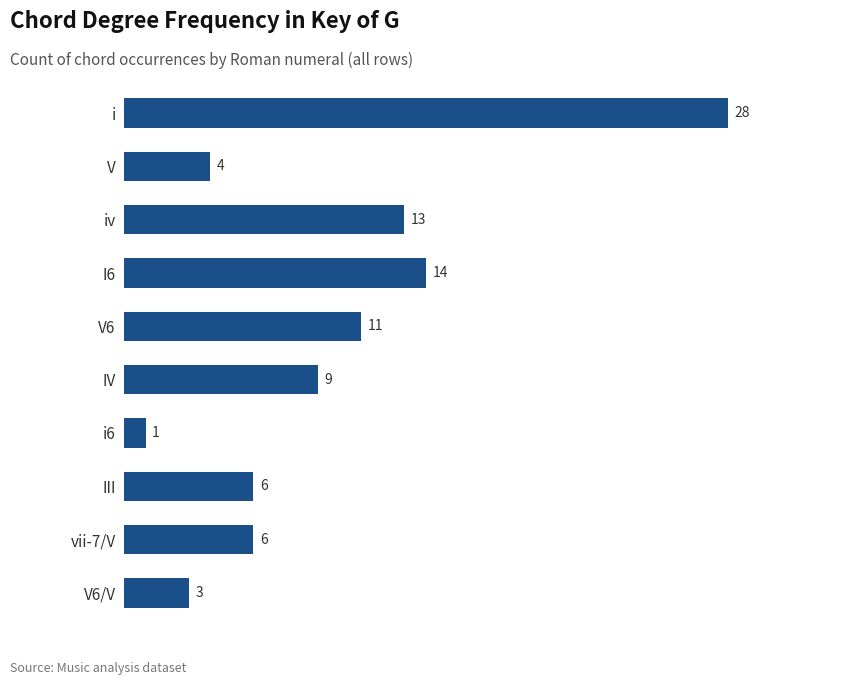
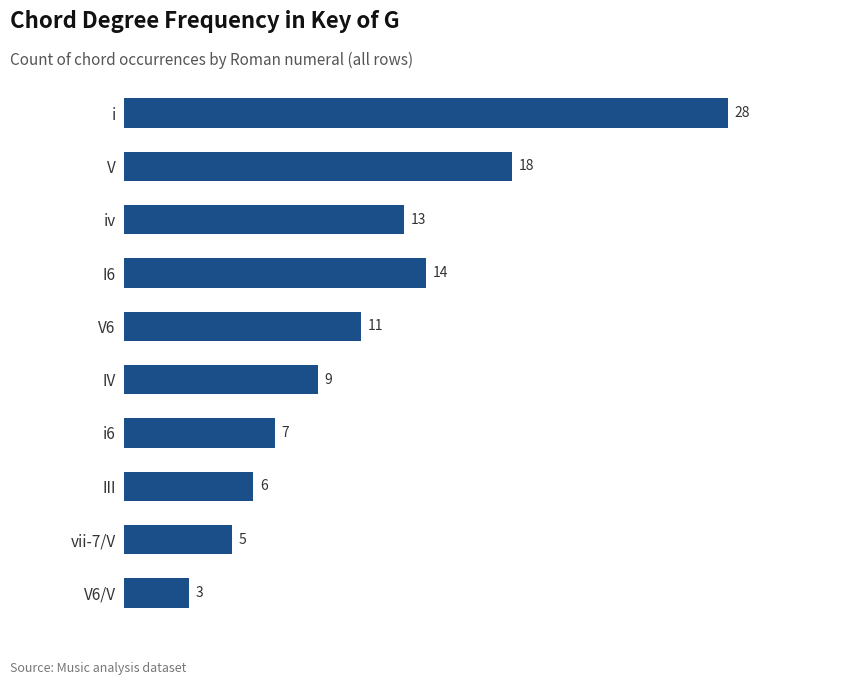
V: 4 -> 18
i6: 1 -> 7
vii-7/V: 6 -> 5
